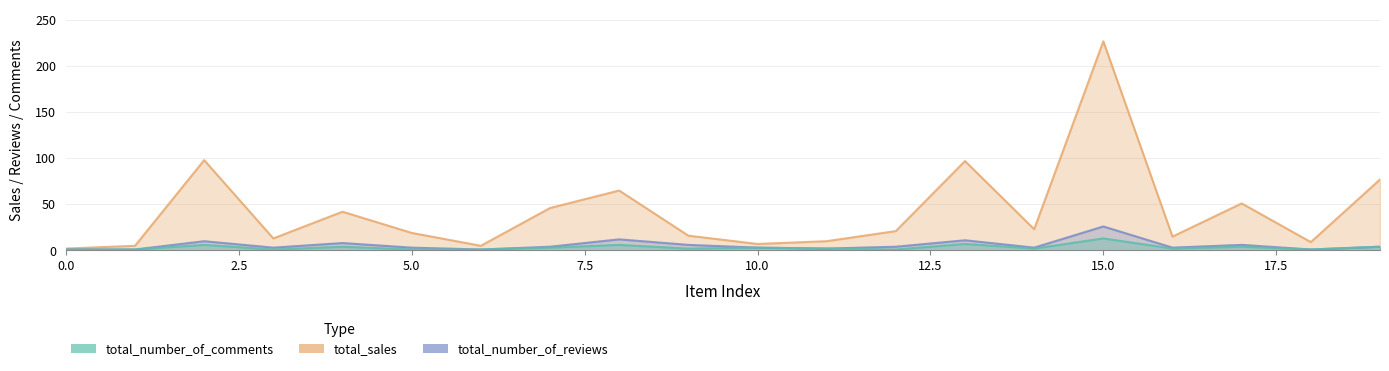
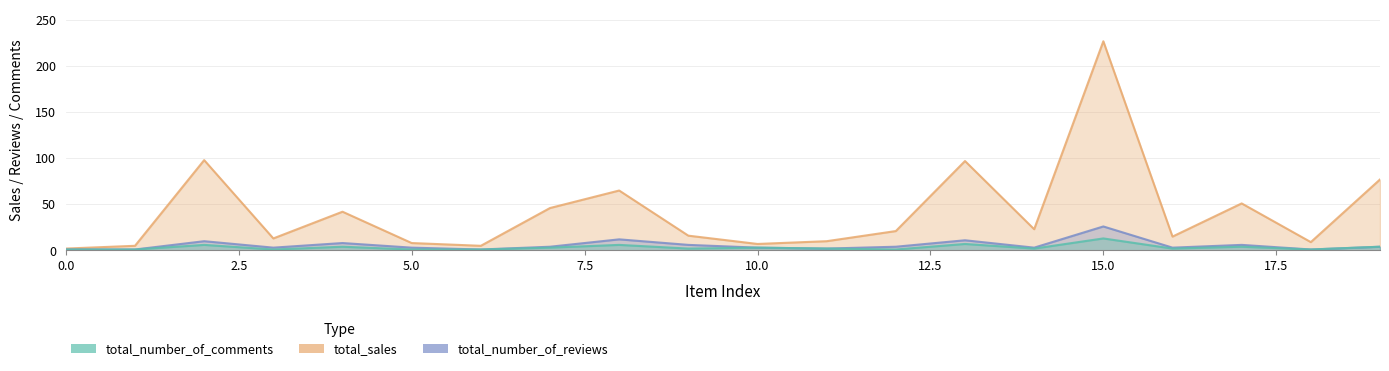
total_sales, 5.0: 20 -> 10
